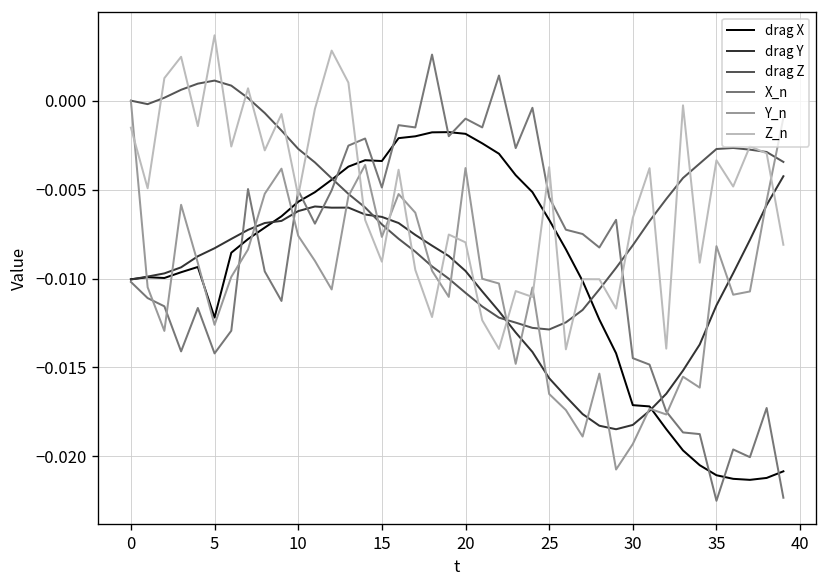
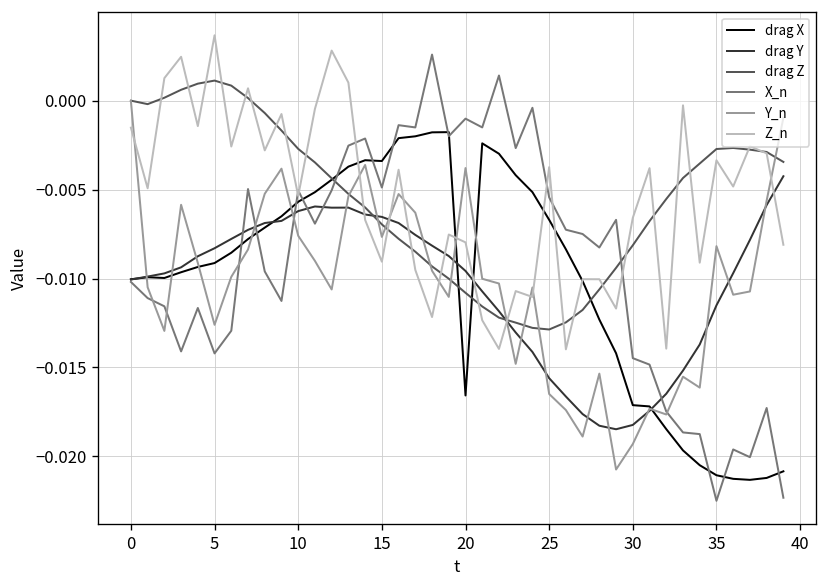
drag X, 5: -0.0122 -> -0.0091
drag X, 20: -0.0019 -> -0.0166
